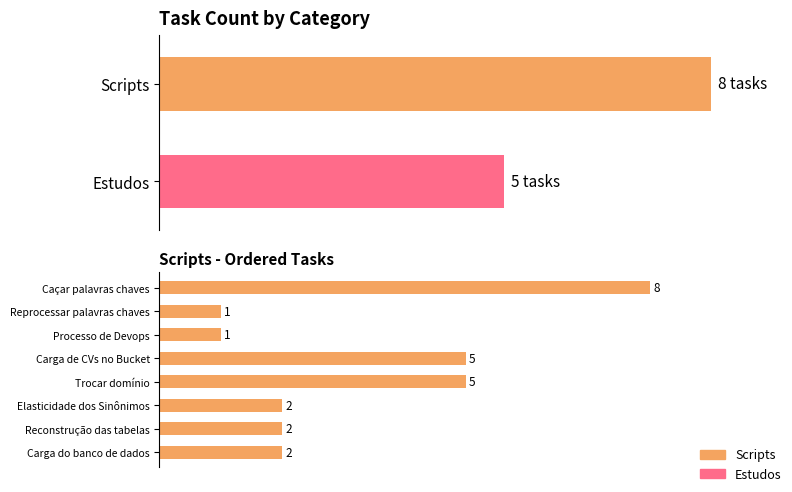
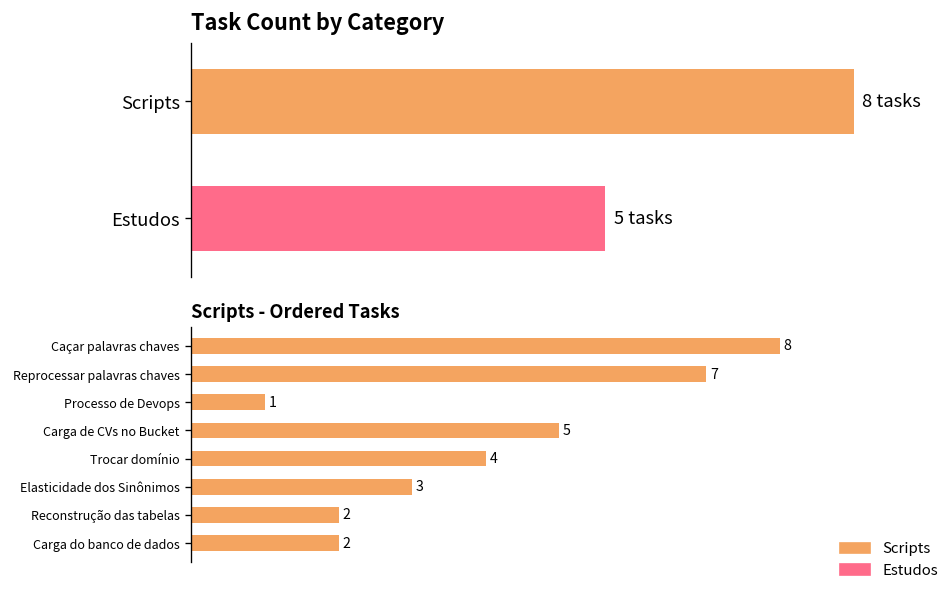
Scripts - Ordered Tasks, Reprocessar palavras chaves: 1 -> 7
Scripts - Ordered Tasks, Trocar domínio: 5 -> 4
Scripts - Ordered Tasks, Elasticidade dos Sinônimos: 2 -> 3
